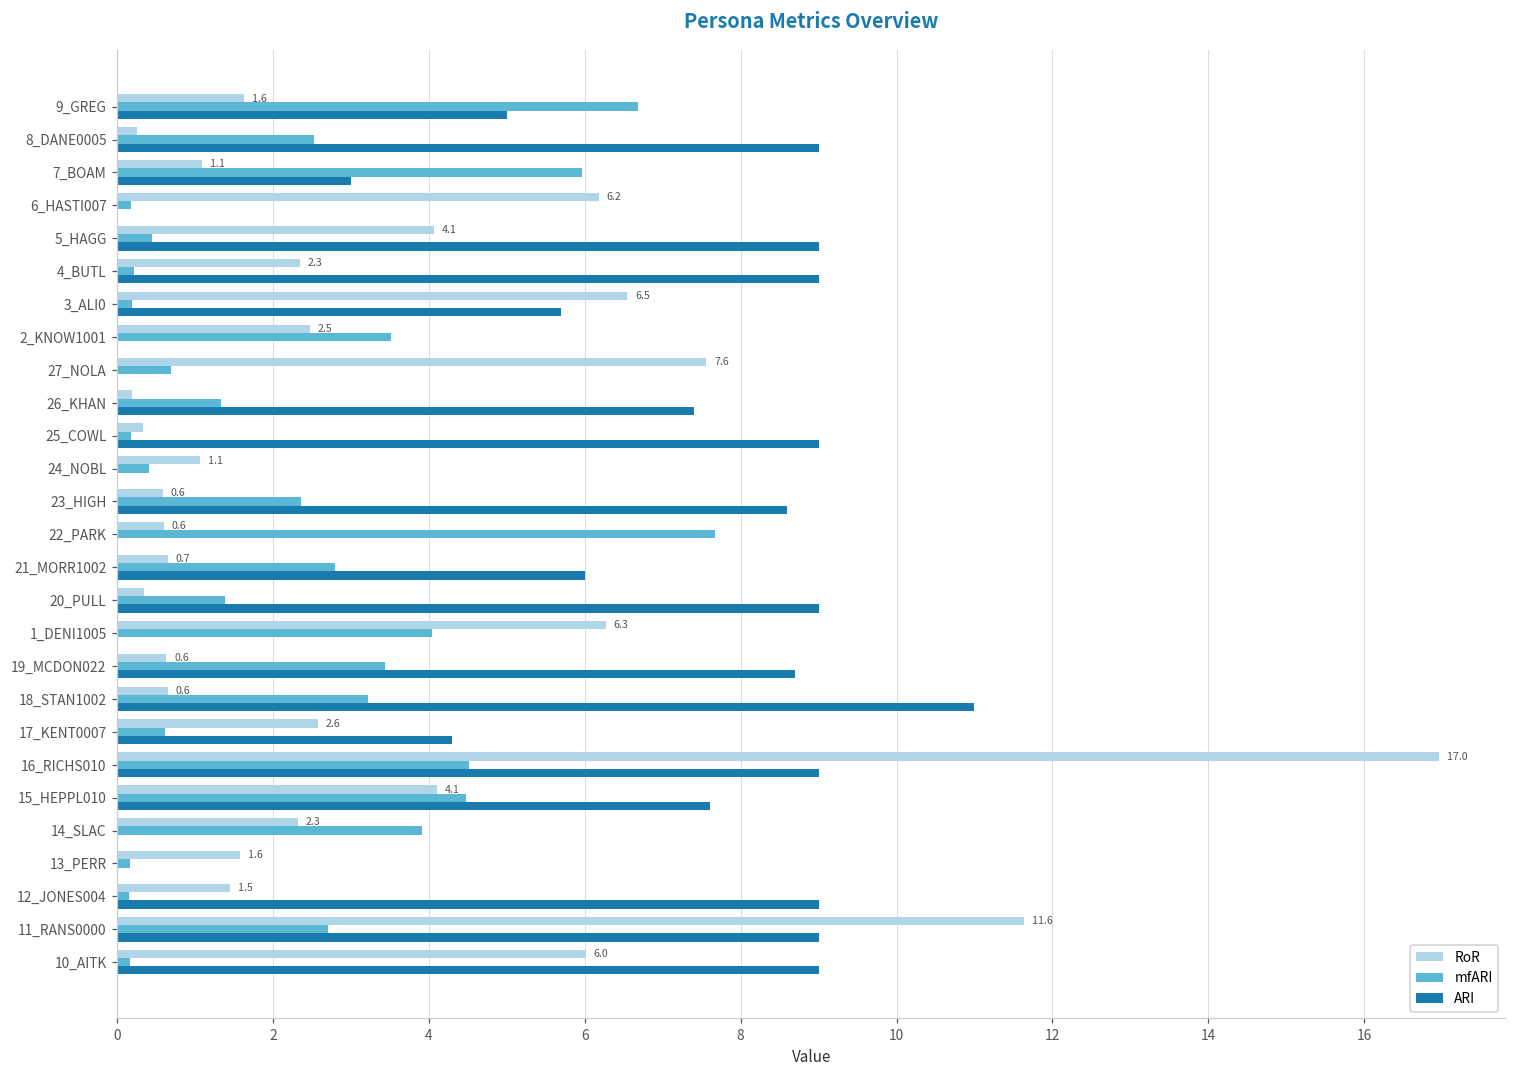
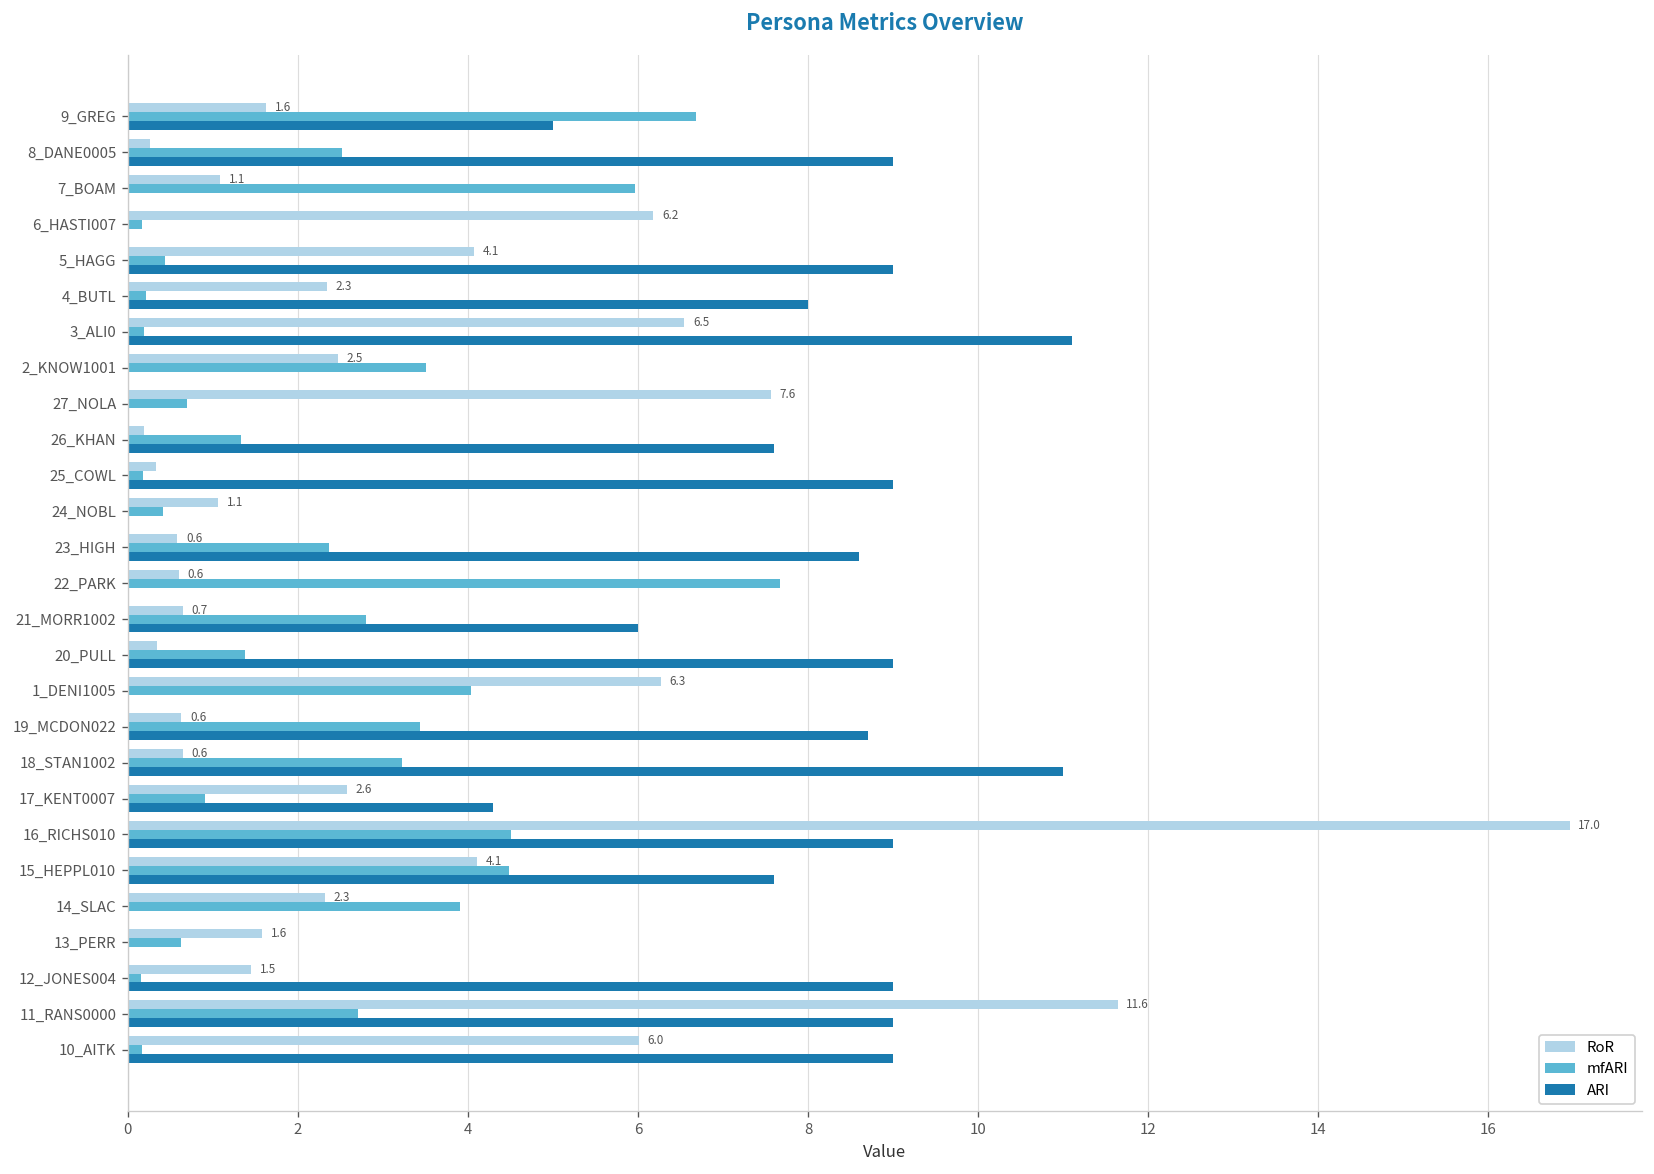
ARI, 7_BOAM: 3 -> 0
ARI, 4_BUTL: 9 -> 8
ARI, 3_ALI0: 5.7 -> 11.1
ARI, 26_KHAN: 7.4 -> 7.6
mfARI, 17_KENT0007: 0.6 -> 0.9
mfARI, 13_PERR: 0.2 -> 0.6
